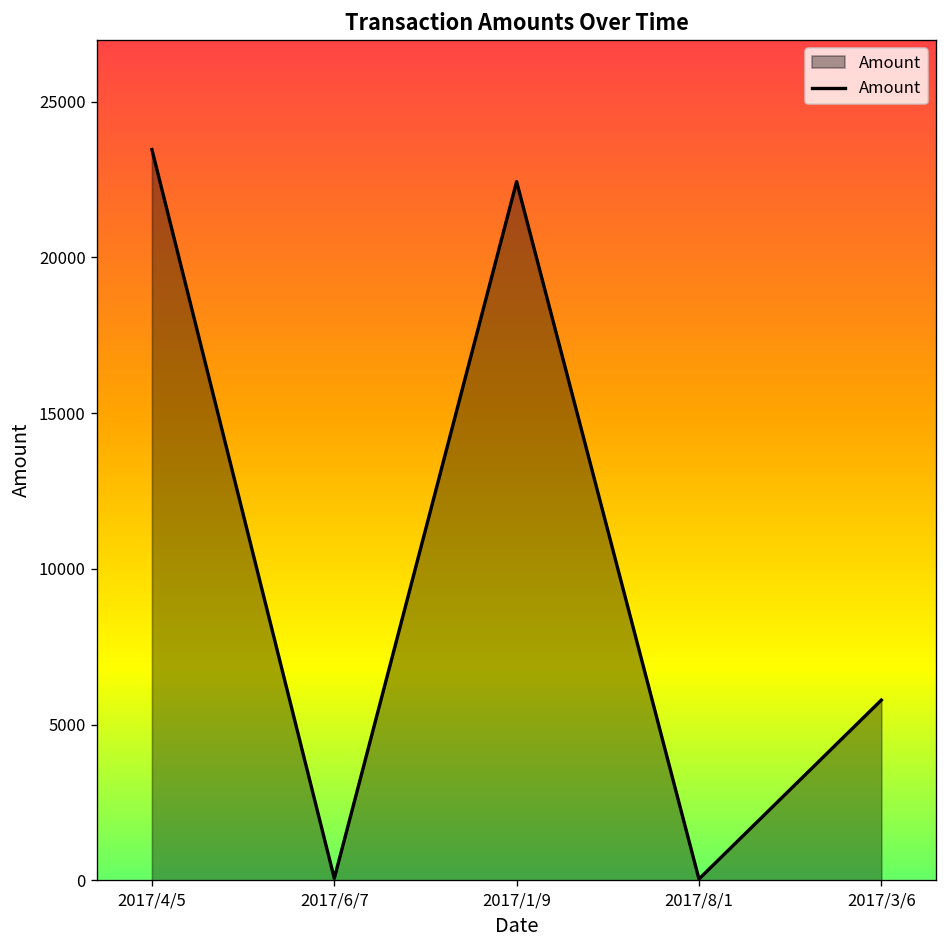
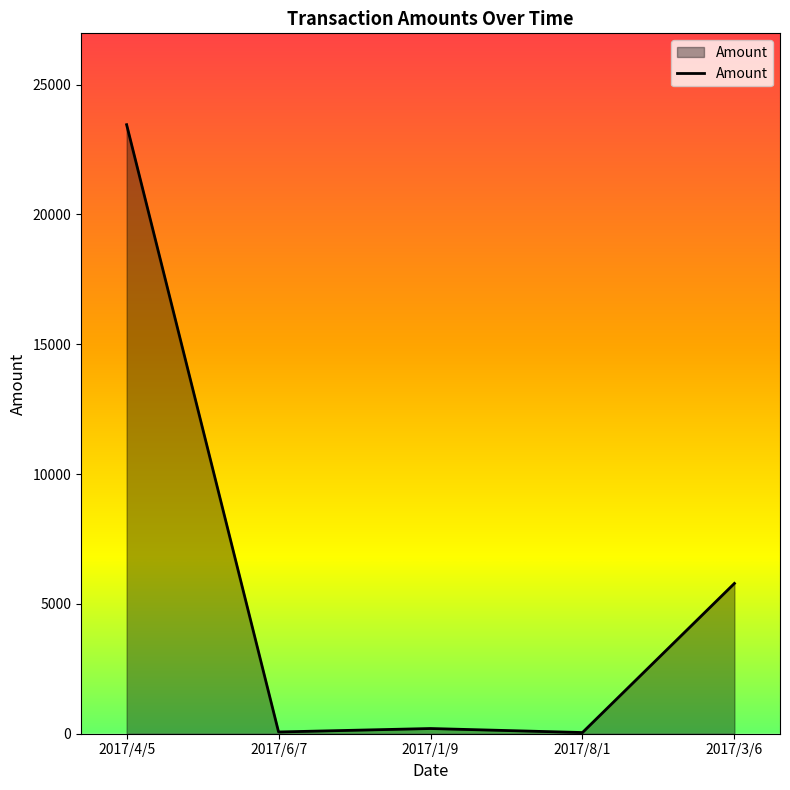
2017/1/9: 22400 -> 200
